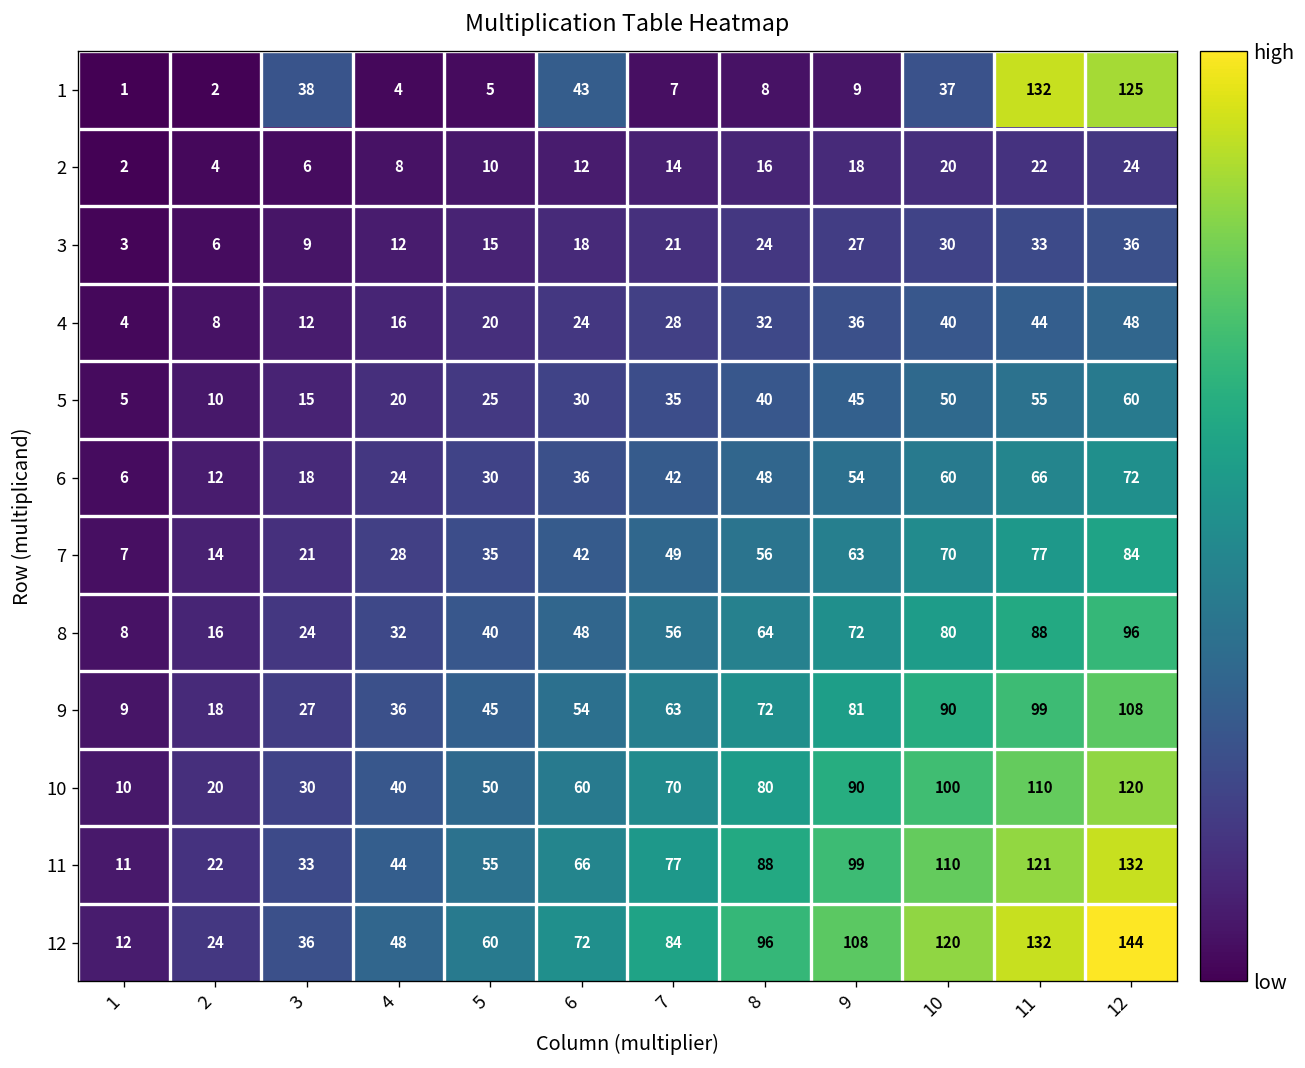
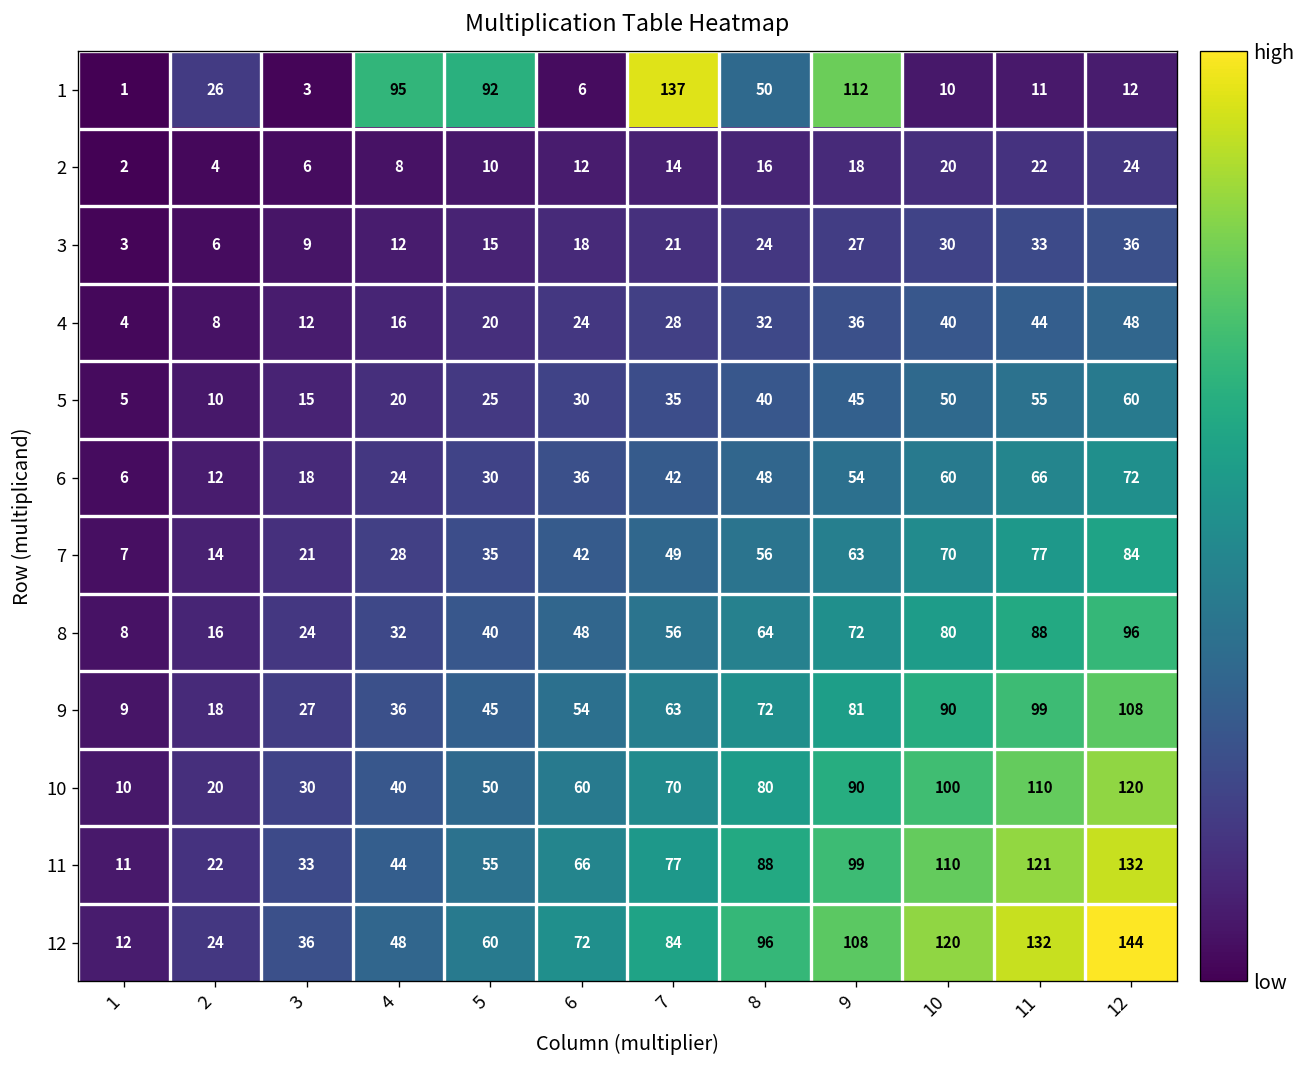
1, 2: 2 -> 26
1, 3: 38 -> 3
1, 4: 4 -> 95
1, 5: 5 -> 92
1, 6: 43 -> 6
1, 7: 7 -> 137
1, 8: 8 -> 50
1, 9: 9 -> 112
1, 10: 37 -> 10
1, 11: 132 -> 11
1, 12: 125 -> 12
